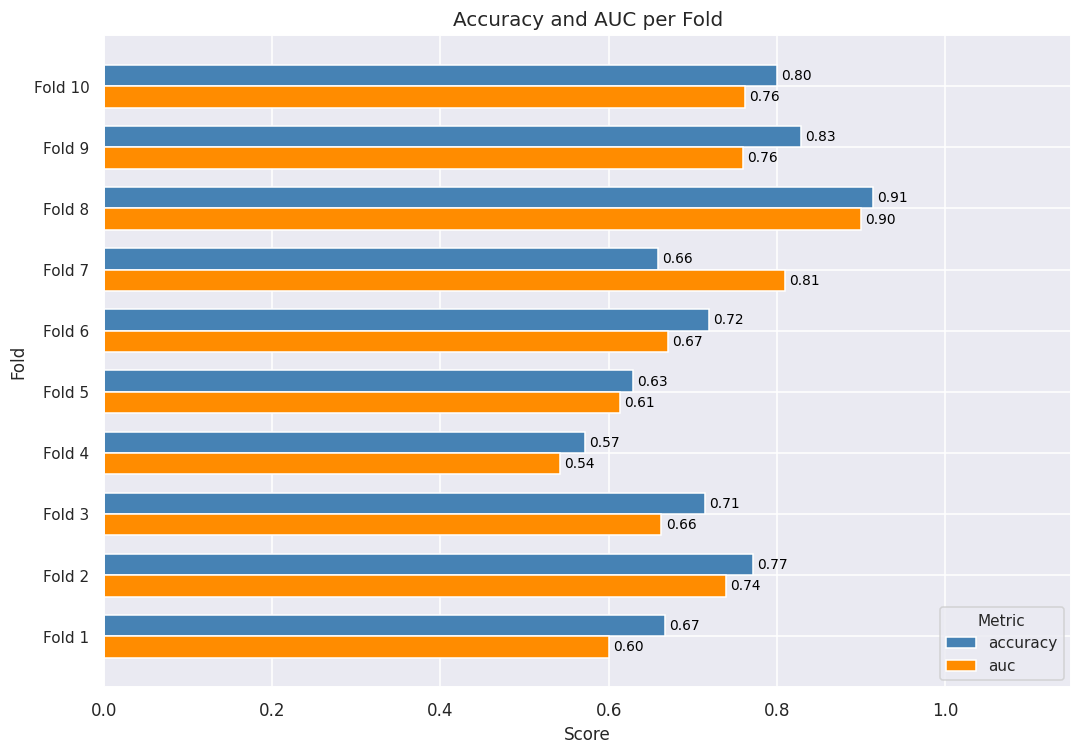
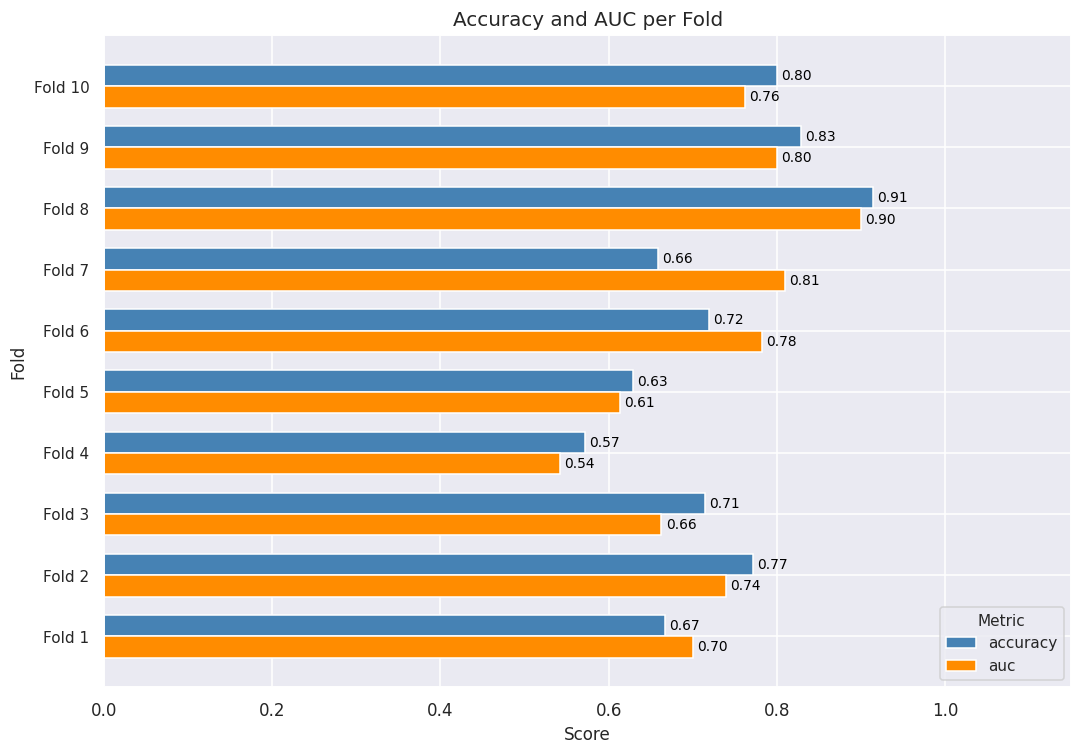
auc, Fold 9: 0.76 -> 0.80
auc, Fold 6: 0.67 -> 0.78
auc, Fold 1: 0.60 -> 0.70
